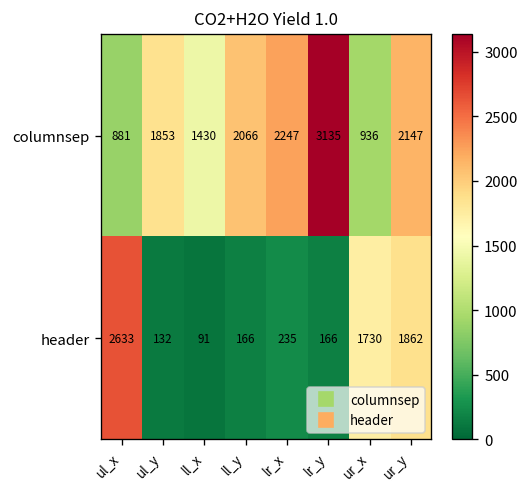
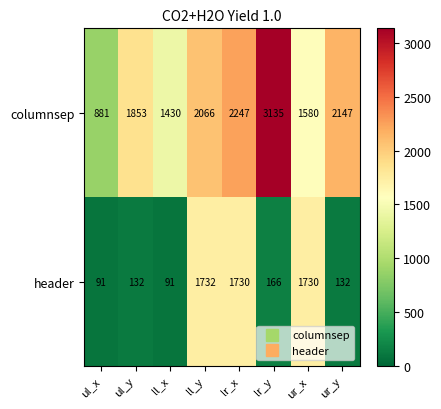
columnsep, ur_x: 936 -> 1580
header, ul_x: 2633 -> 91
header, ll_y: 166 -> 1732
header, lr_x: 235 -> 1730
header, ur_y: 1862 -> 132
